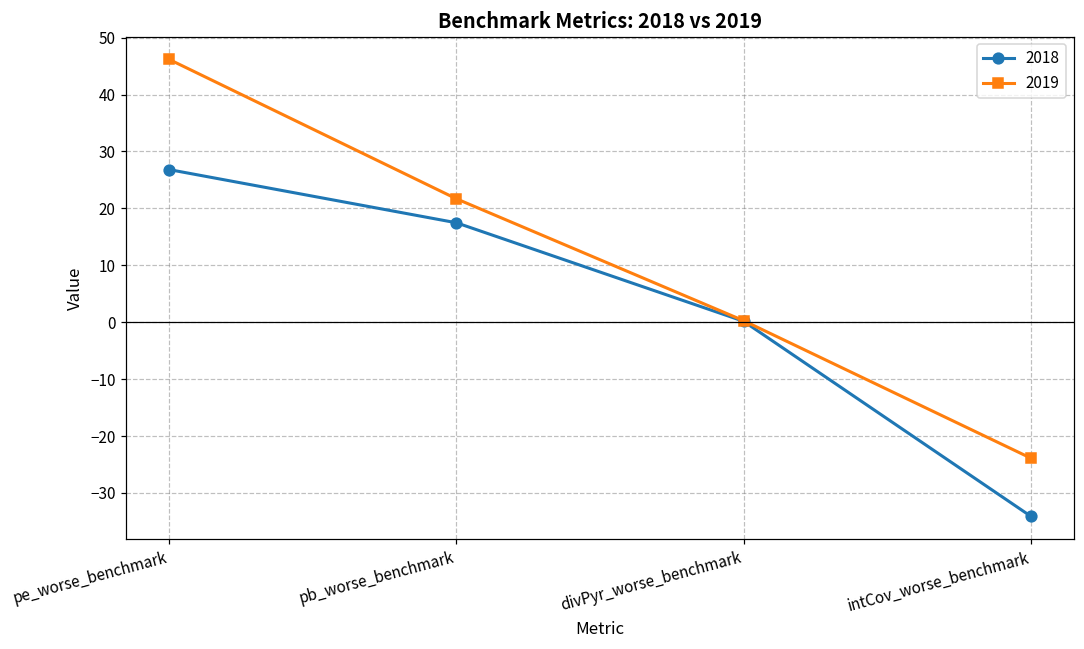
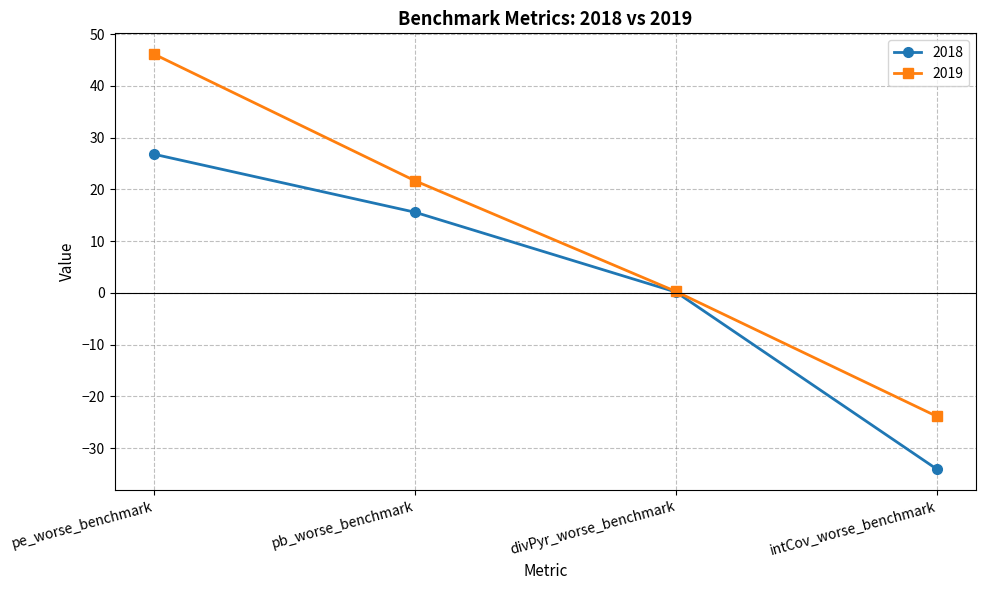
2018, pb_worse_benchmark: 17 -> 16
